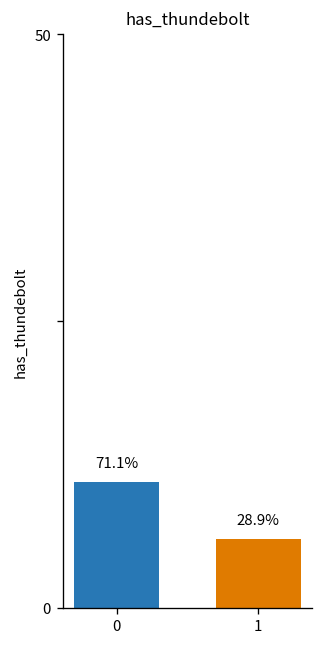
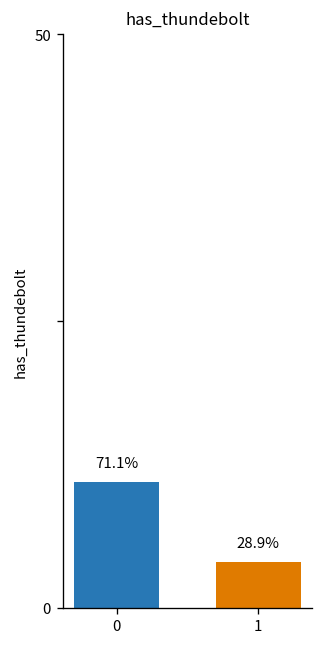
1: 6 -> 4
